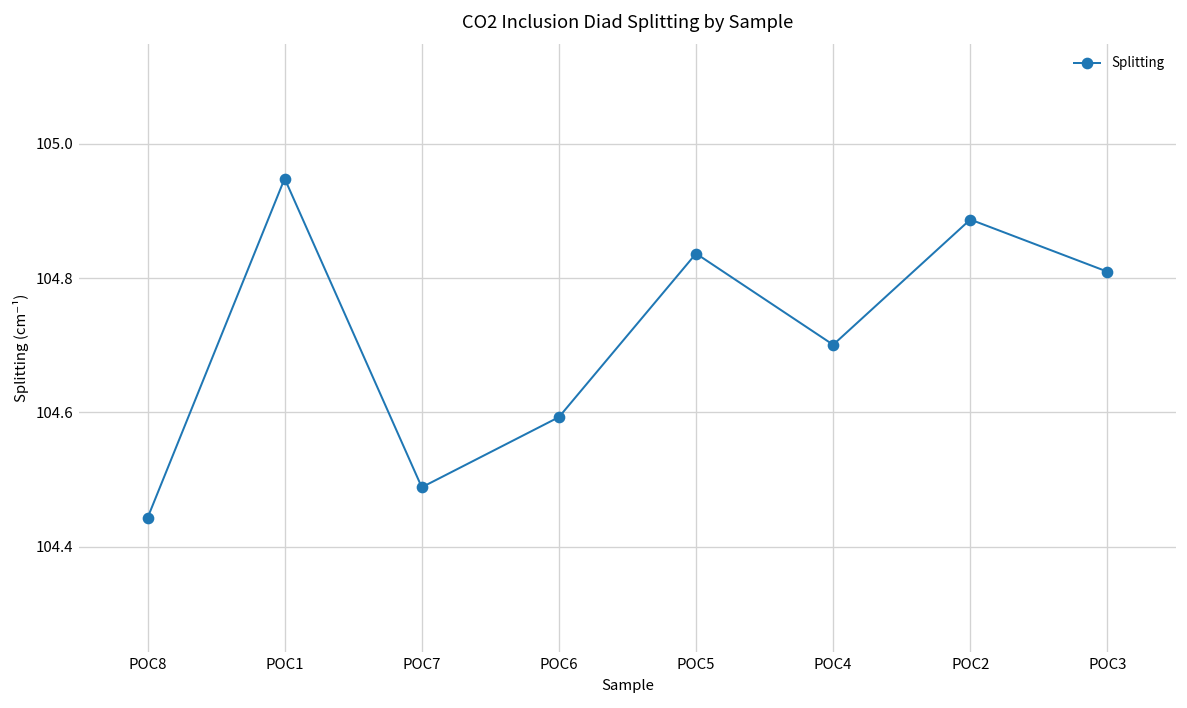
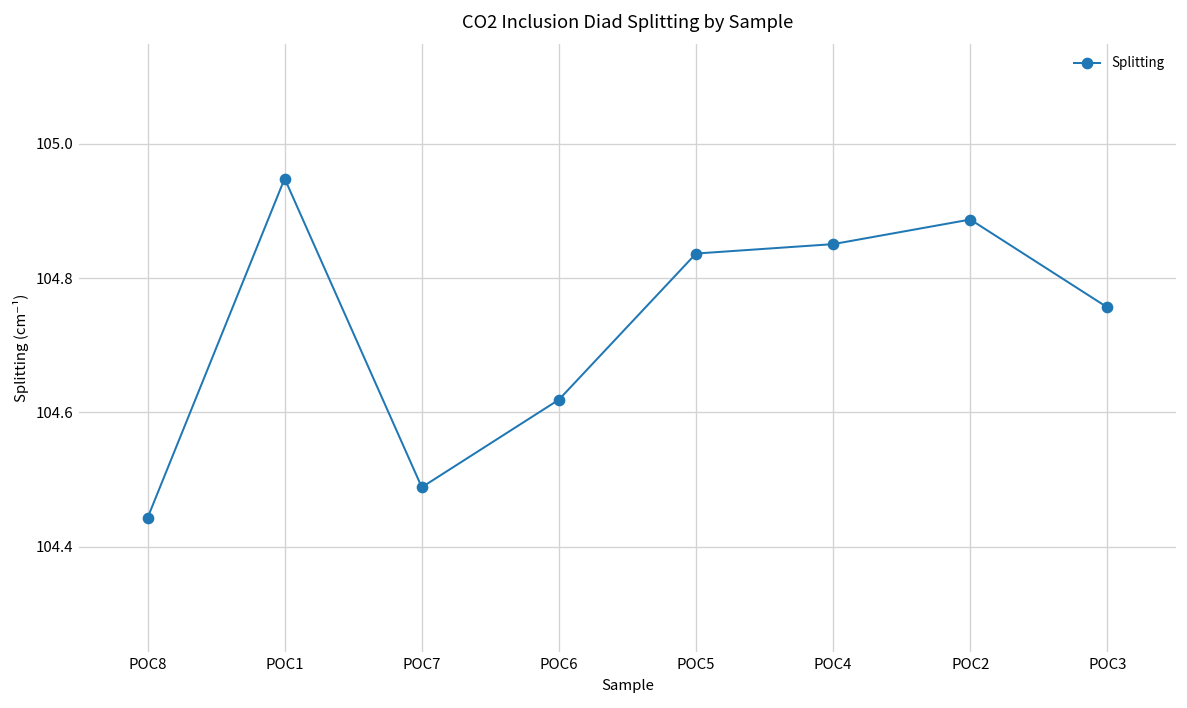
POC6: 104.59 -> 104.62
POC4: 104.70 -> 104.85
POC3: 104.81 -> 104.76
